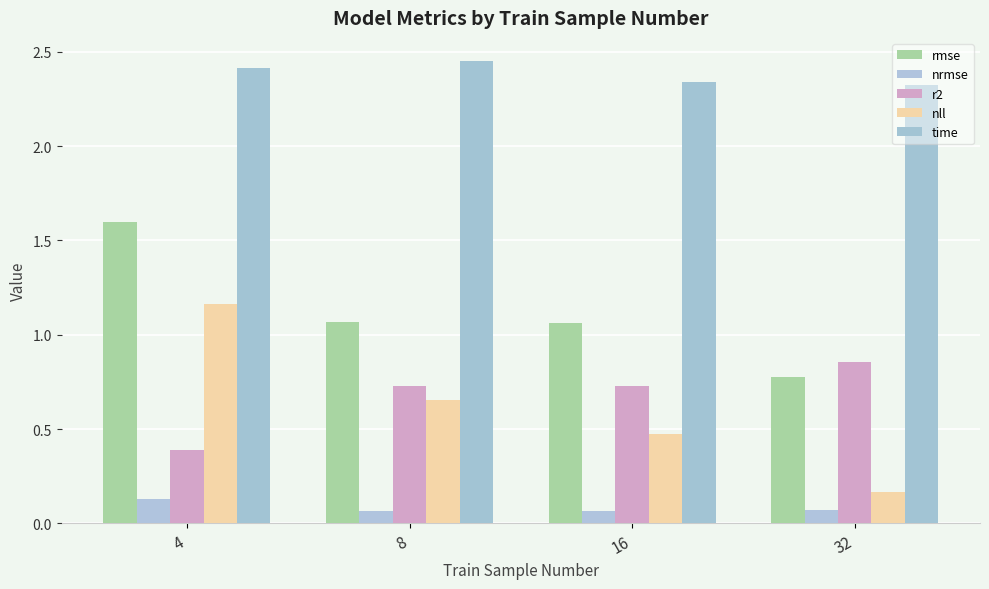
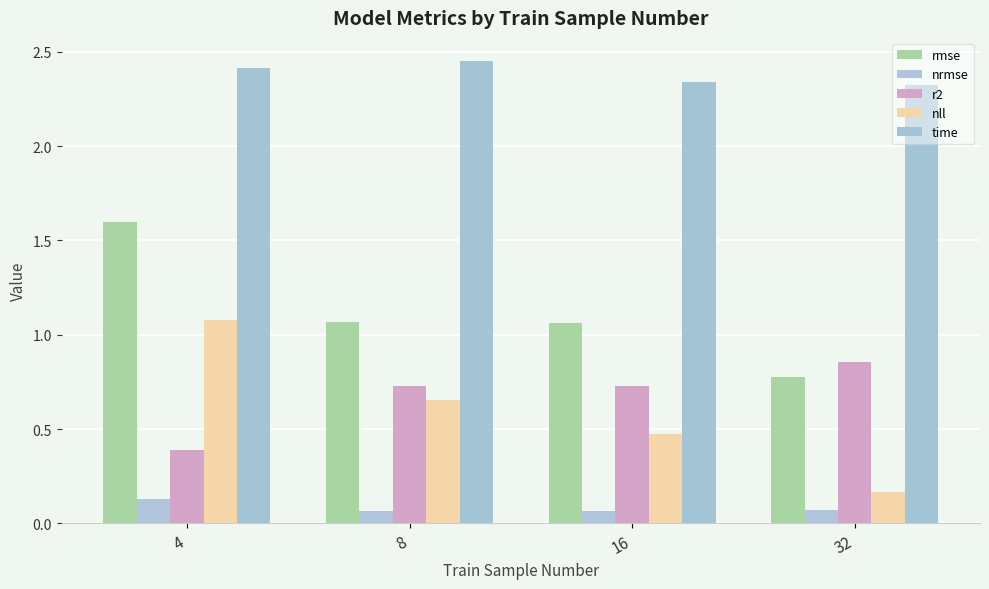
nll, 4: 1.16 -> 1.08
